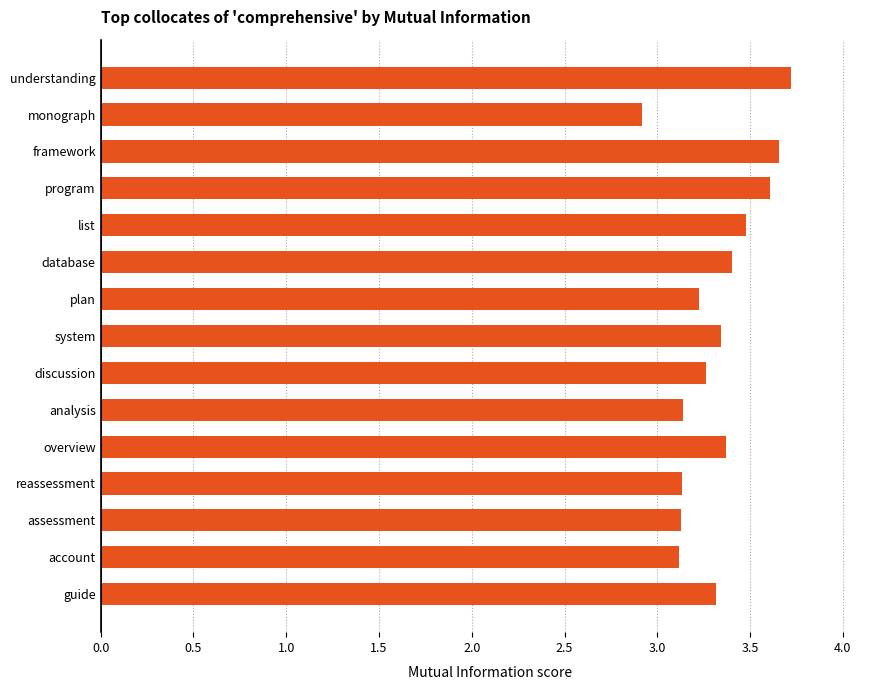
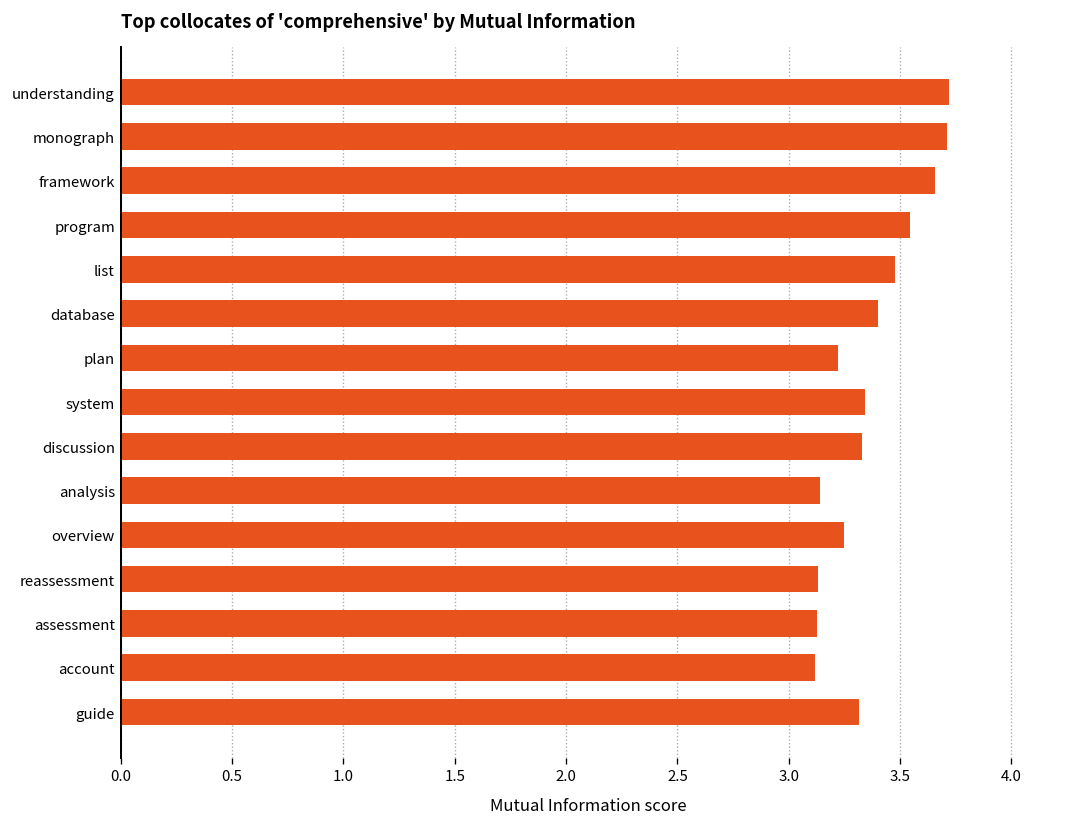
monograph: 2.92 -> 3.71
program: 3.60 -> 3.55
discussion: 3.26 -> 3.33
overview: 3.37 -> 3.25
